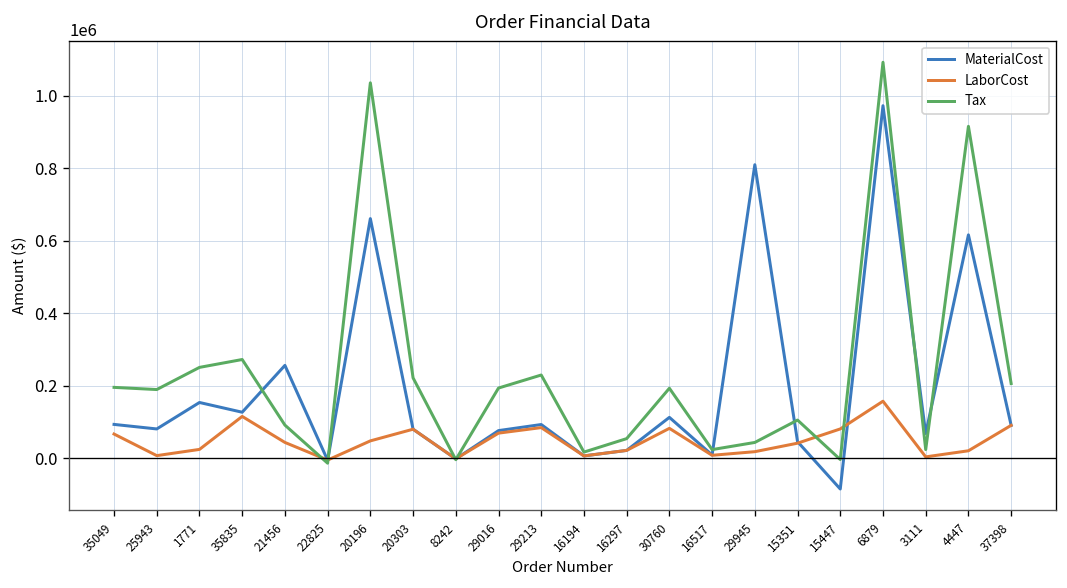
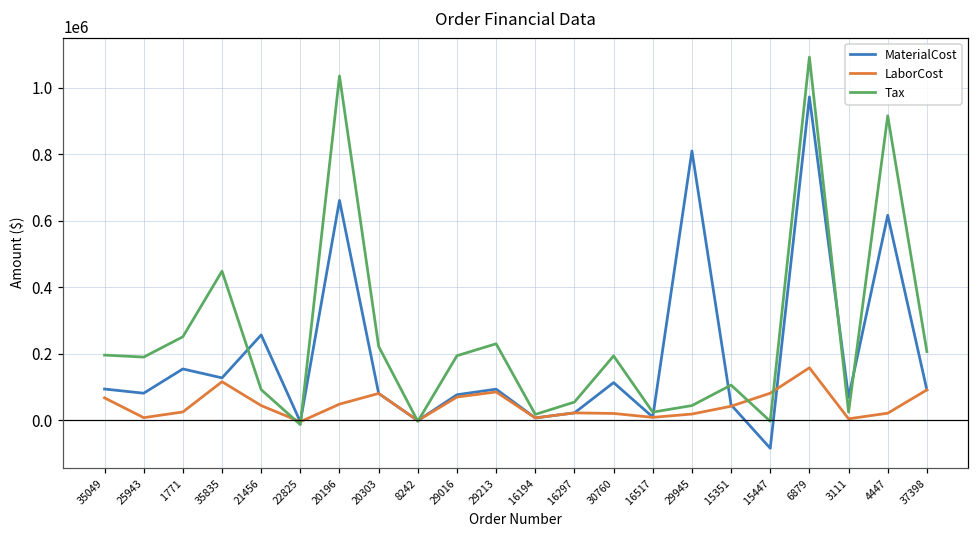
Tax, 35835: 270000 -> 450000
LaborCost, 30760: 80000 -> 20000
